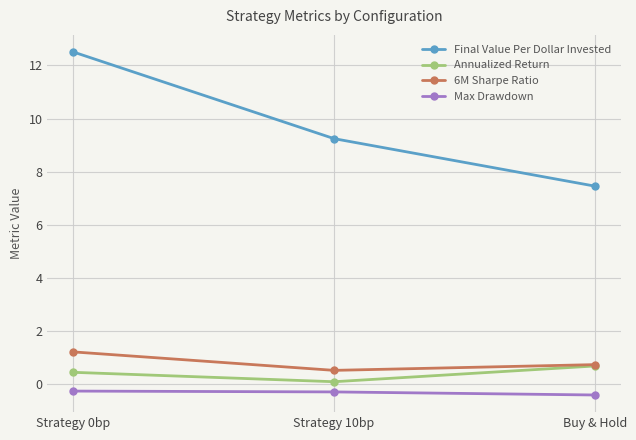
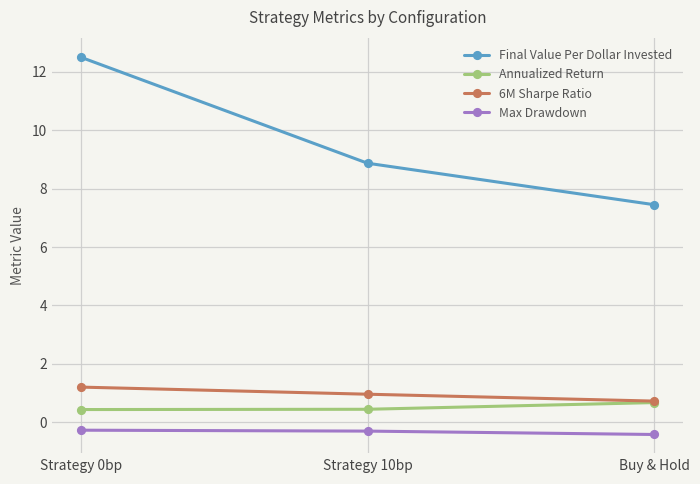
Final Value Per Dollar Invested, Strategy 10bp: 9.2 -> 8.9
Annualized Return, Strategy 10bp: 0.1 -> 0.4
6M Sharpe Ratio, Strategy 10bp: 0.5 -> 1.0
